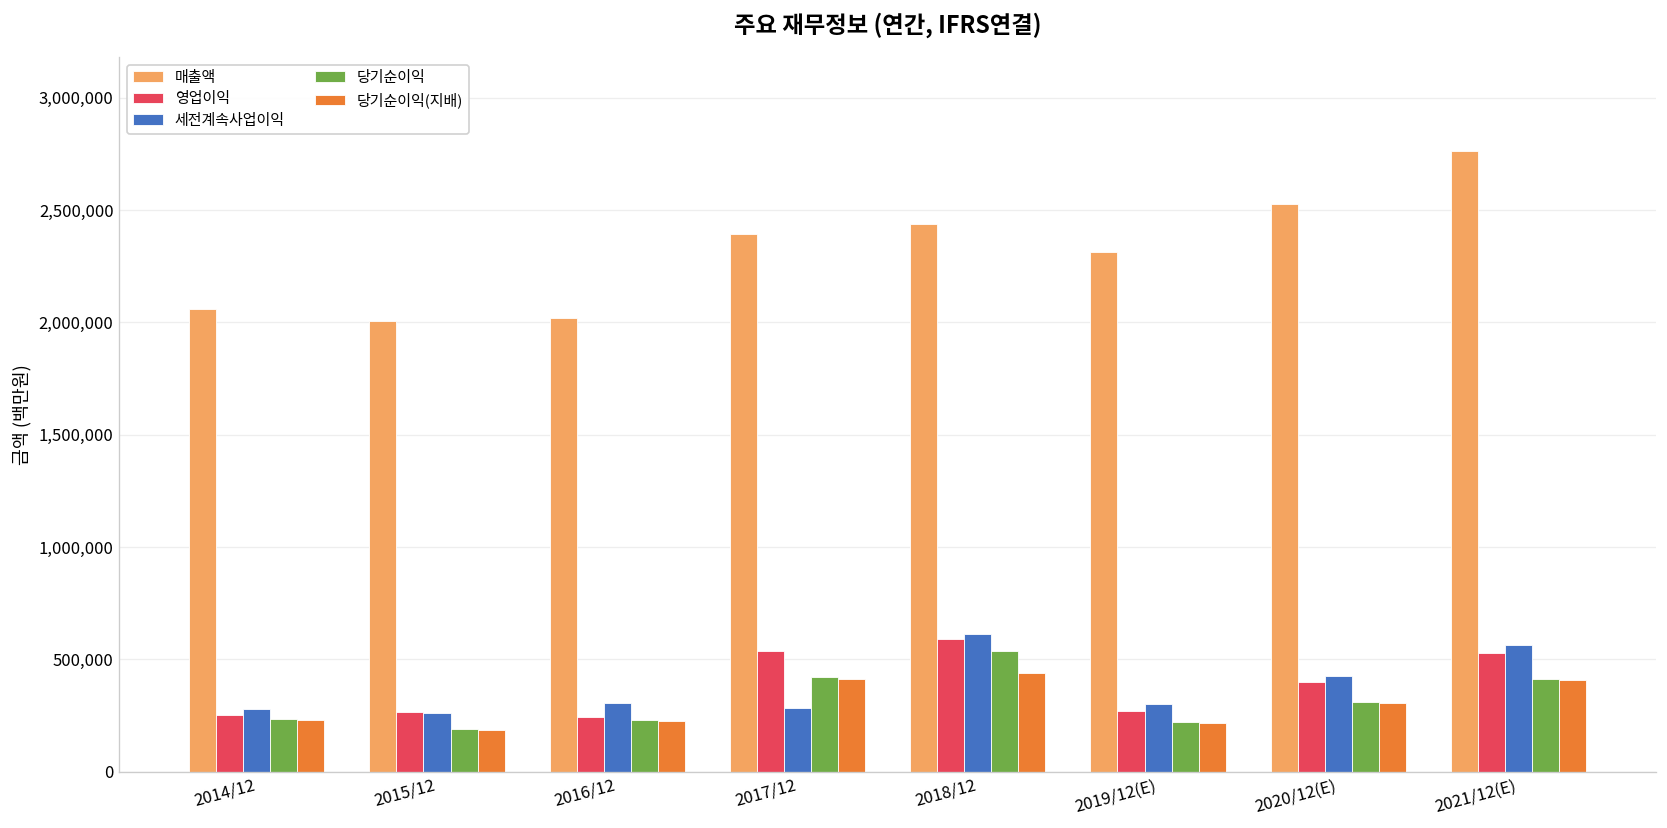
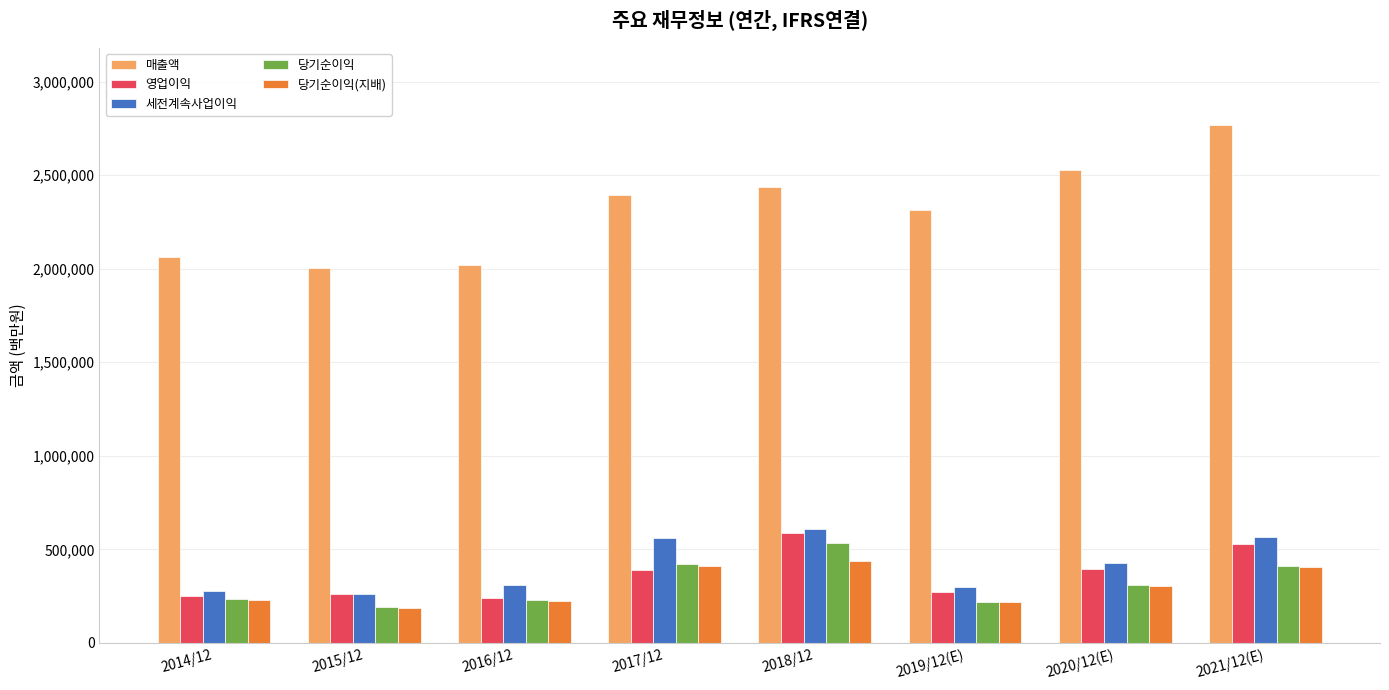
영업이익, 2017/12: 540,000 -> 390,000
세전계속사업이익, 2017/12: 280,000 -> 560,000
